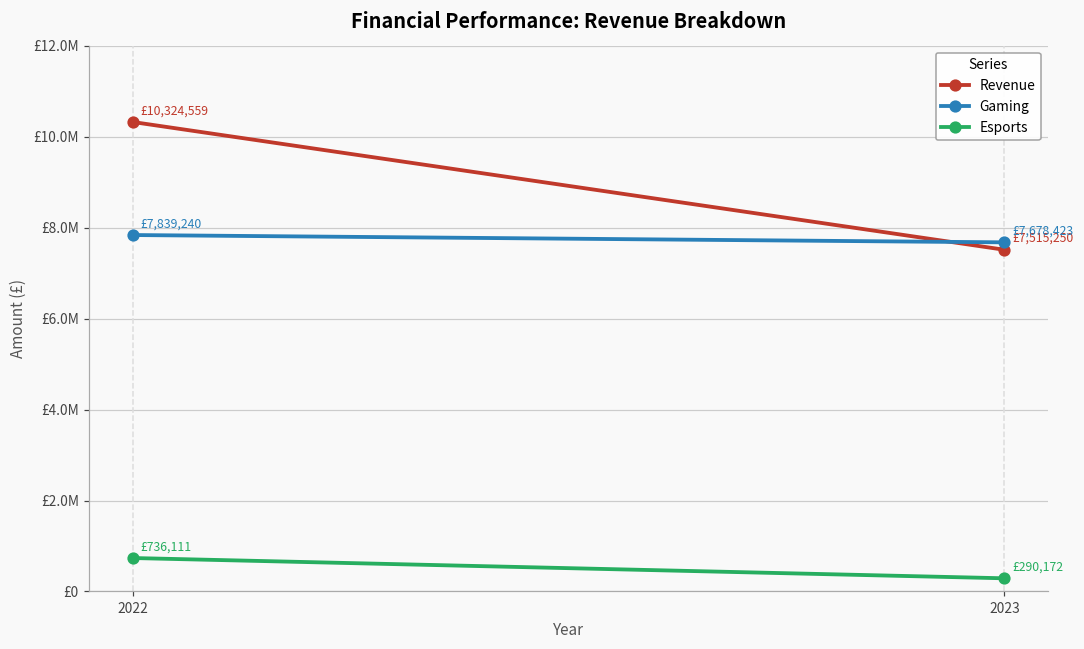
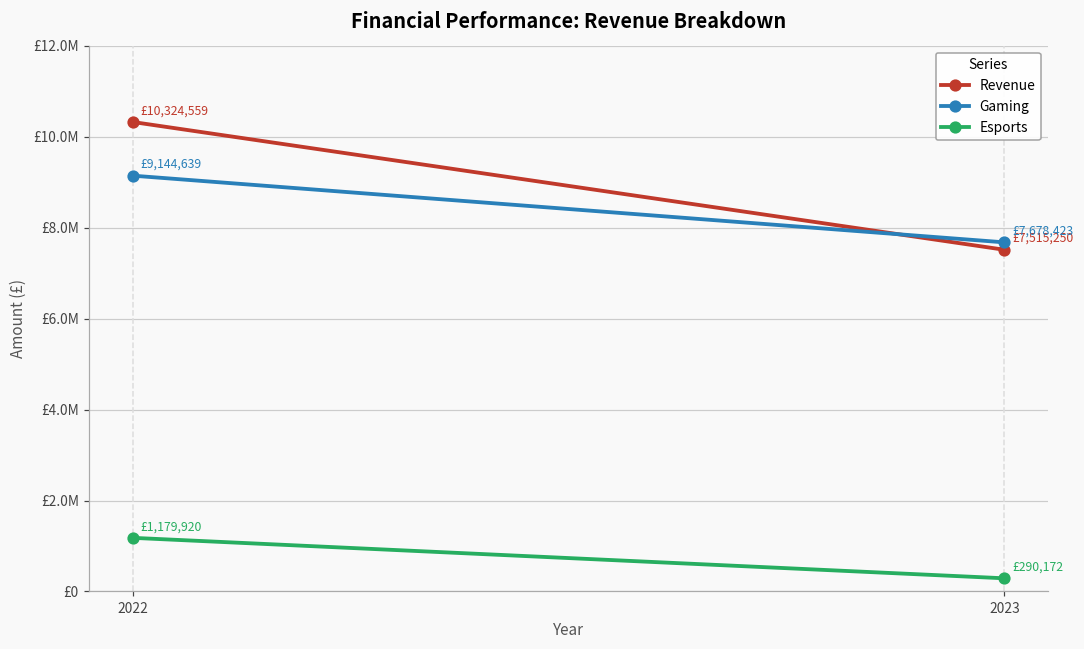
Gaming, 2022: £7,839,240 -> £9,144,639
Esports, 2022: £736,111 -> £1,179,920
